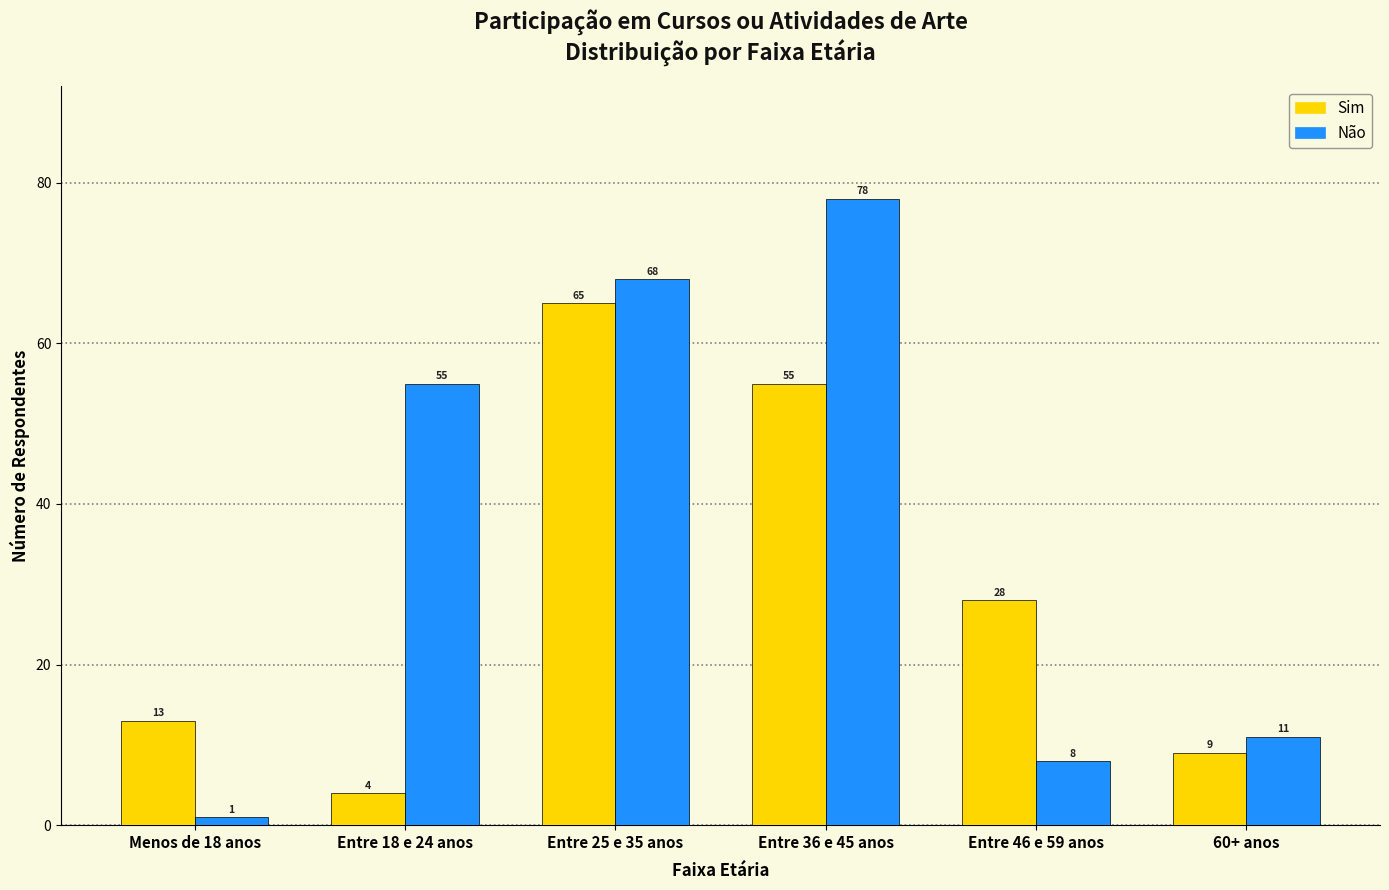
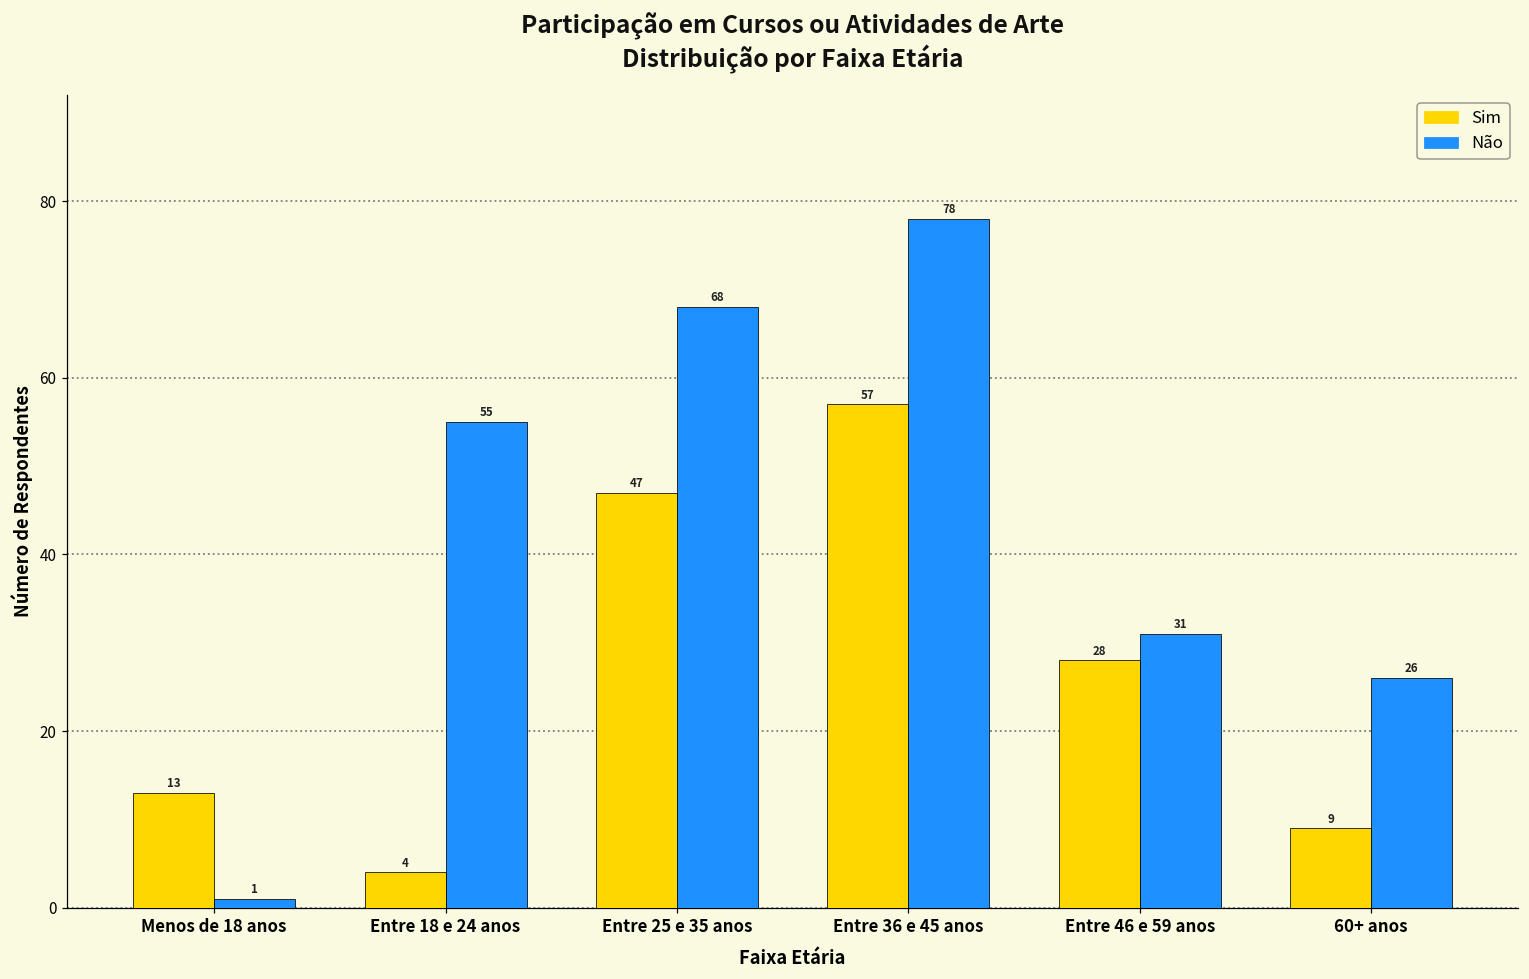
Sim, Entre 25 e 35 anos: 65 -> 47
Sim, Entre 36 e 45 anos: 55 -> 57
Não, Entre 46 e 59 anos: 8 -> 31
Não, 60+ anos: 11 -> 26
